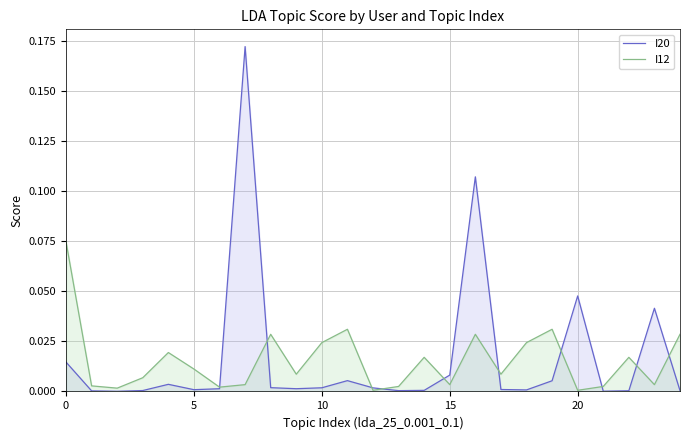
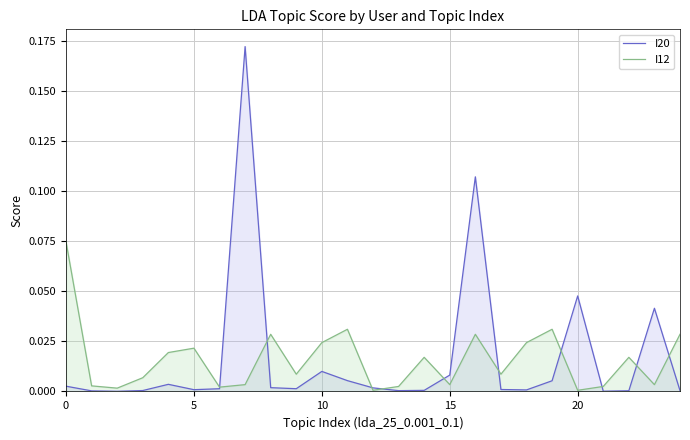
I20, 0: 0.015 -> 0.003
I12, 5: 0.011 -> 0.022
I20, 10: 0.002 -> 0.010
